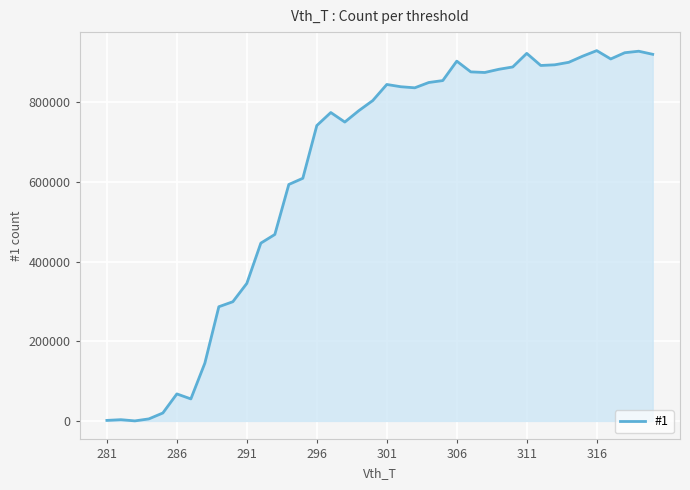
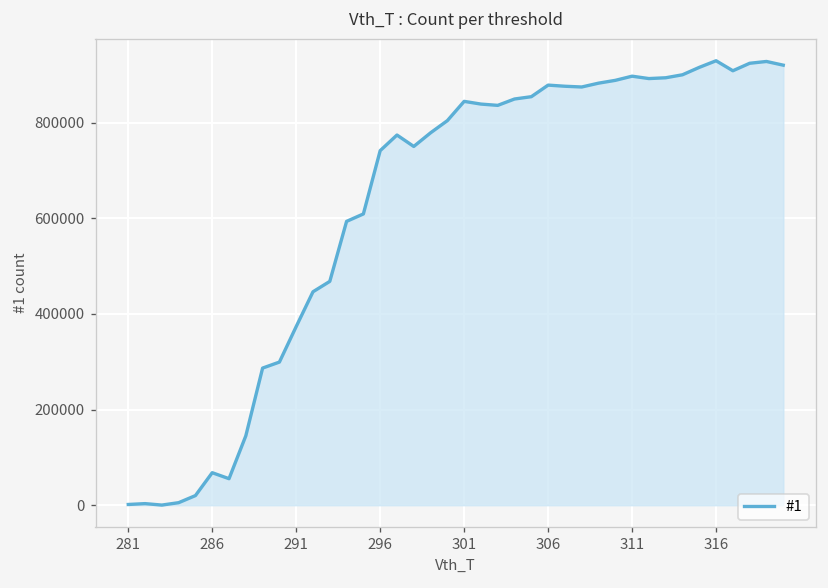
291: 350000 -> 370000
306: 900000 -> 880000
311: 920000 -> 900000
